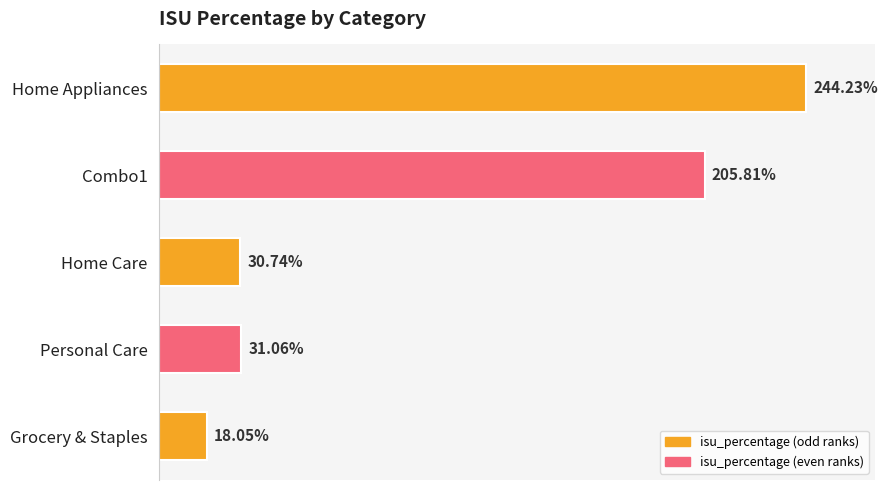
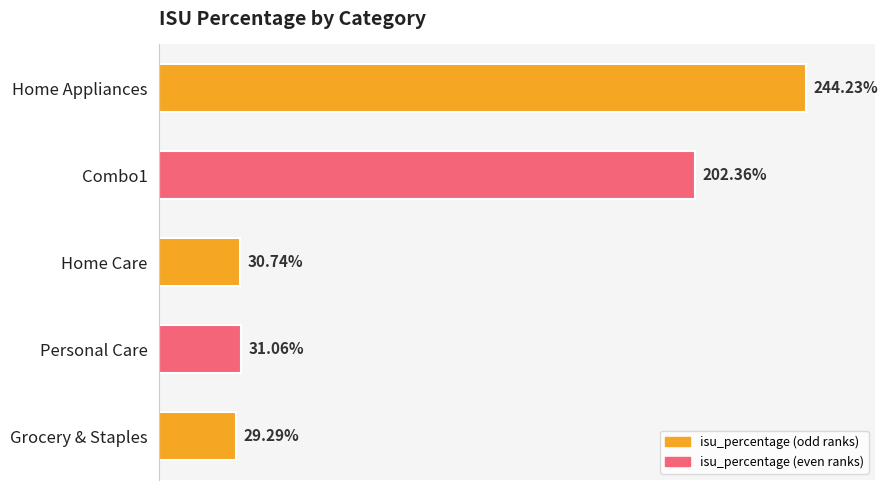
Combo1: 205.81% -> 202.36%
Grocery & Staples: 18.05% -> 29.29%
